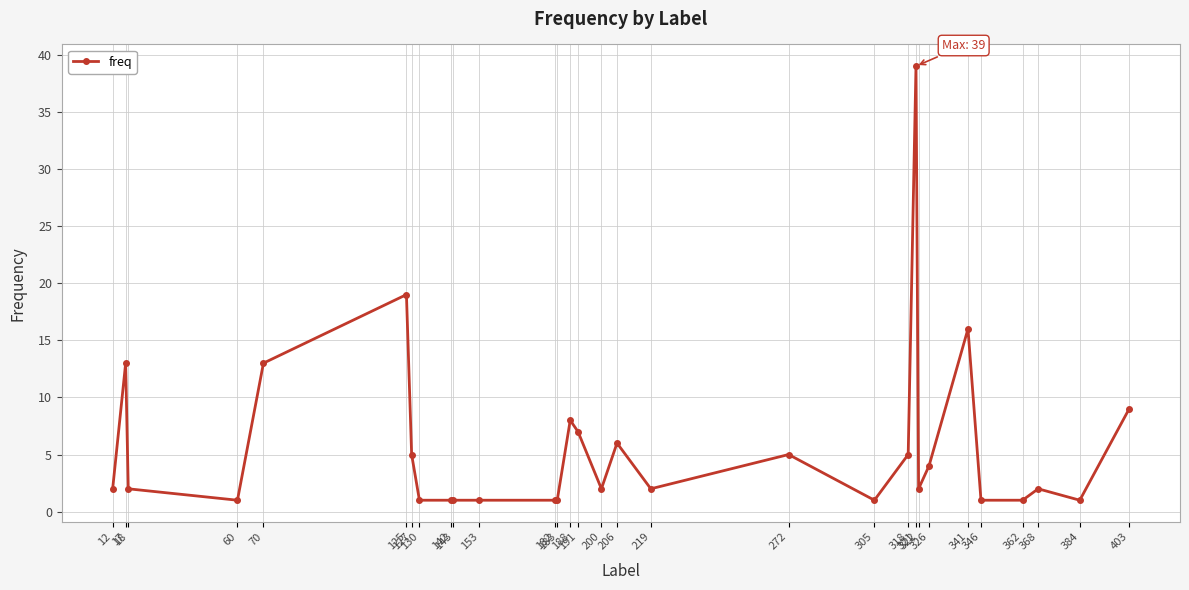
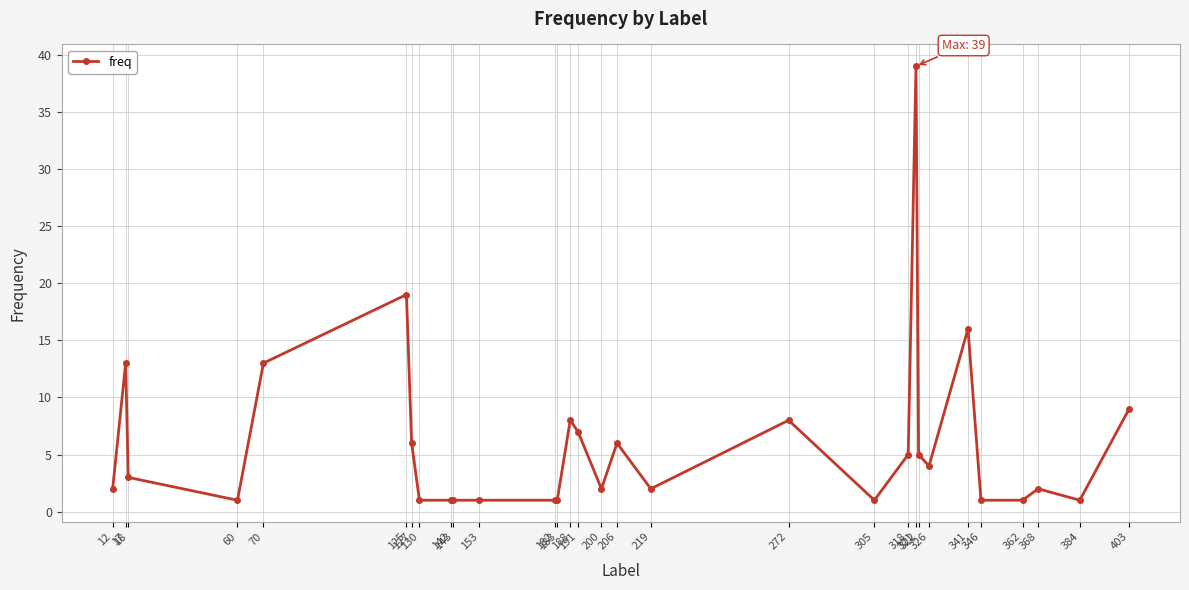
18: 2 -> 3
127: 5 -> 6
272: 5 -> 8
322: 2 -> 5
